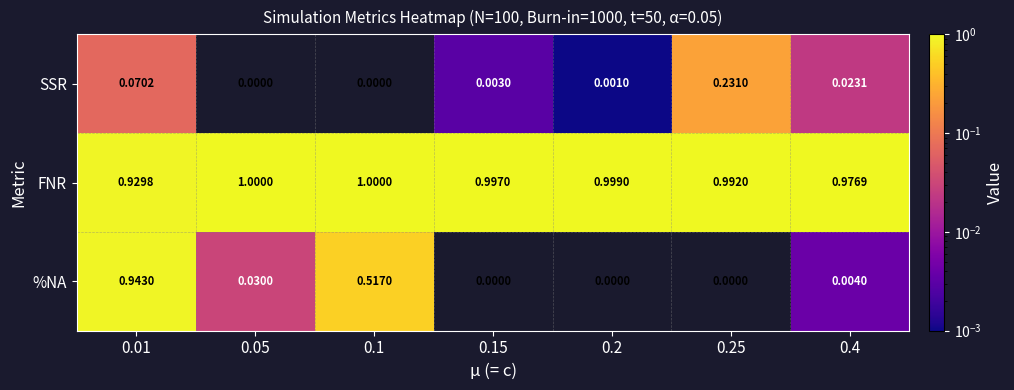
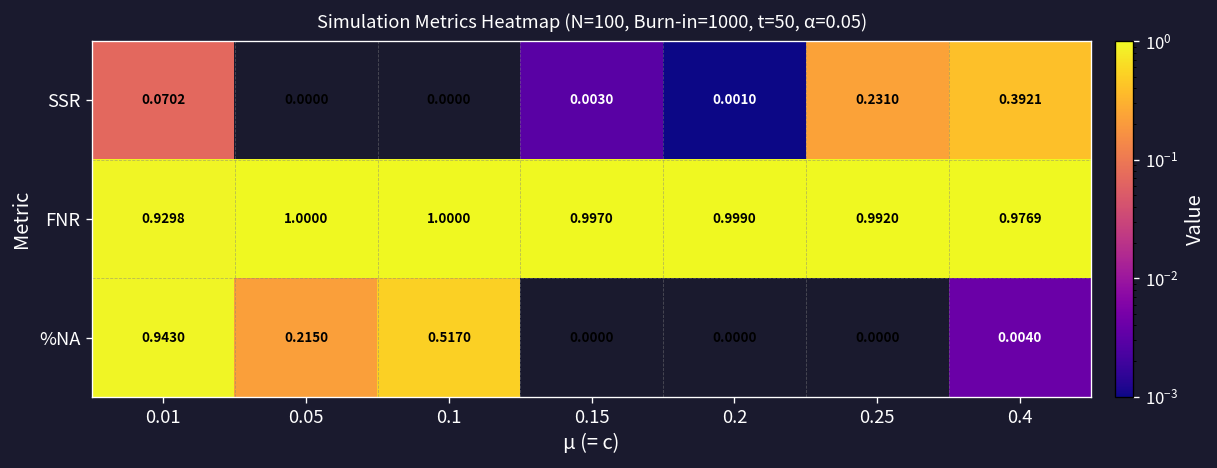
SSR, 0.4: 0.0231 -> 0.3921
%NA, 0.05: 0.0300 -> 0.2150
